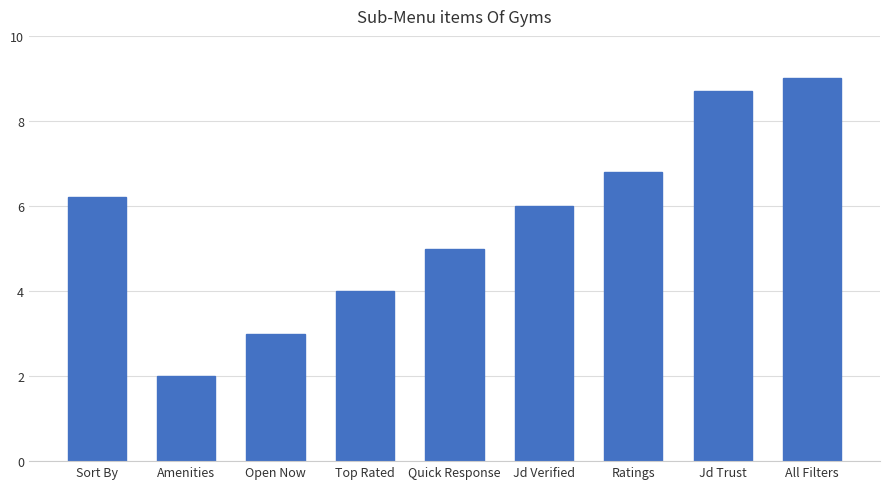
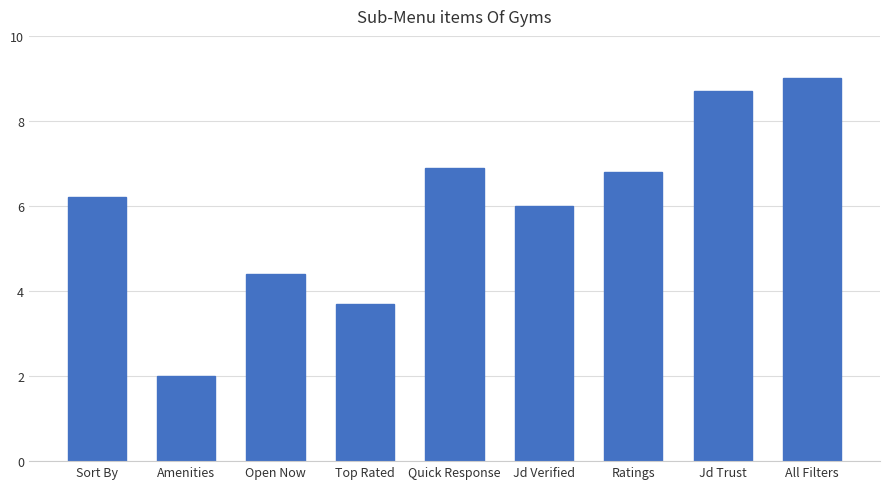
Open Now: 3.0 -> 4.4
Top Rated: 4.0 -> 3.7
Quick Response: 5.0 -> 6.9
